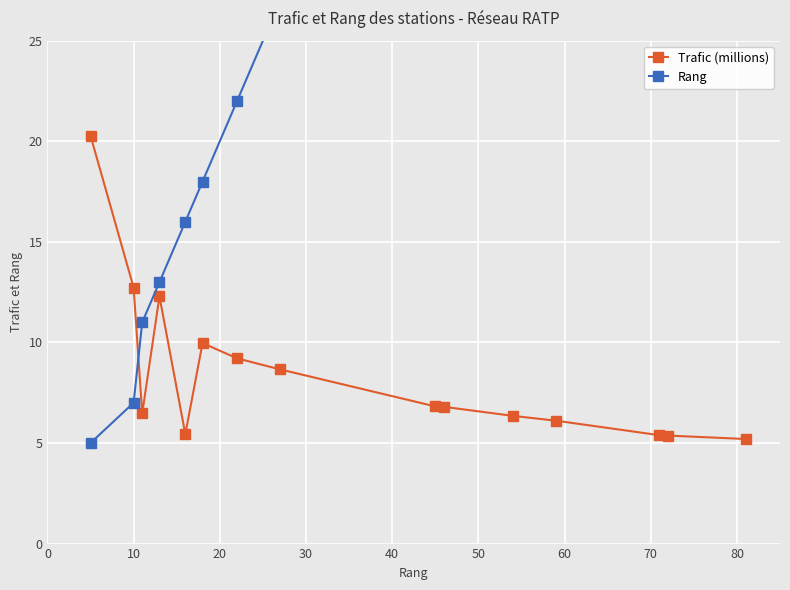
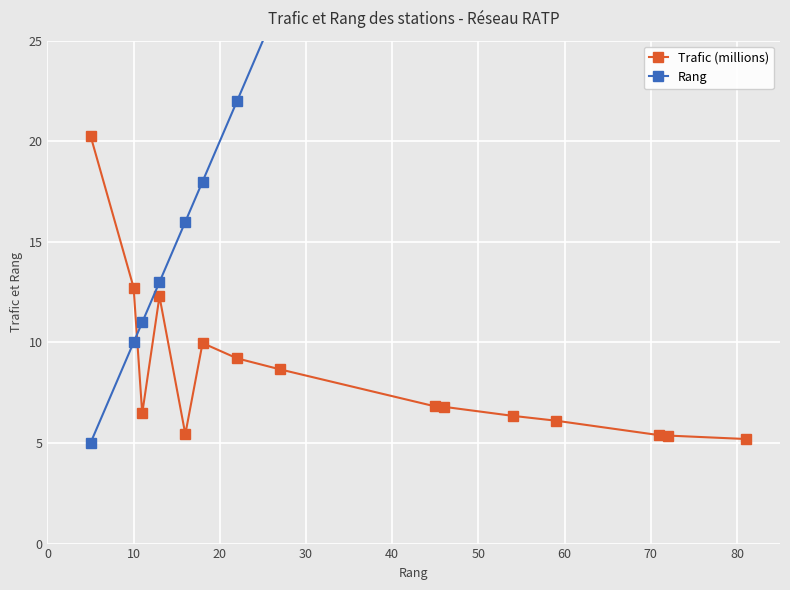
Rang, 10: 7 -> 10
